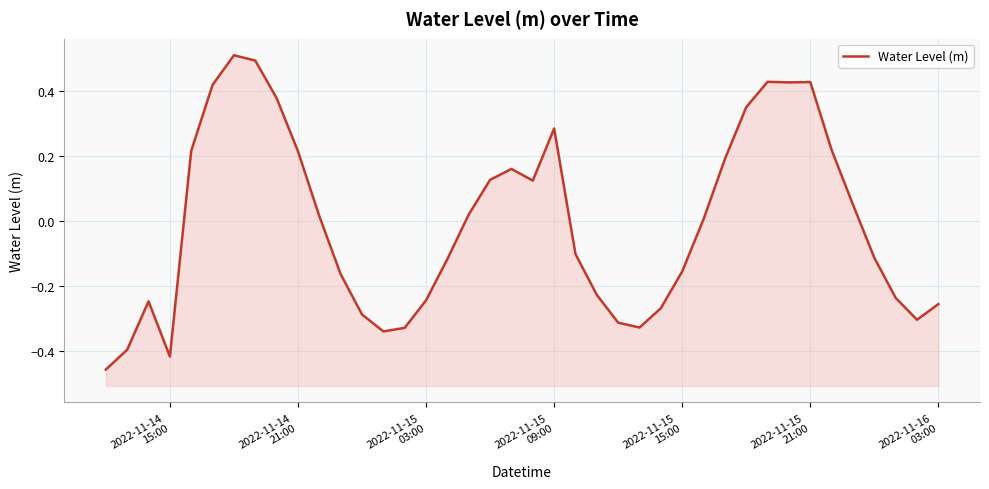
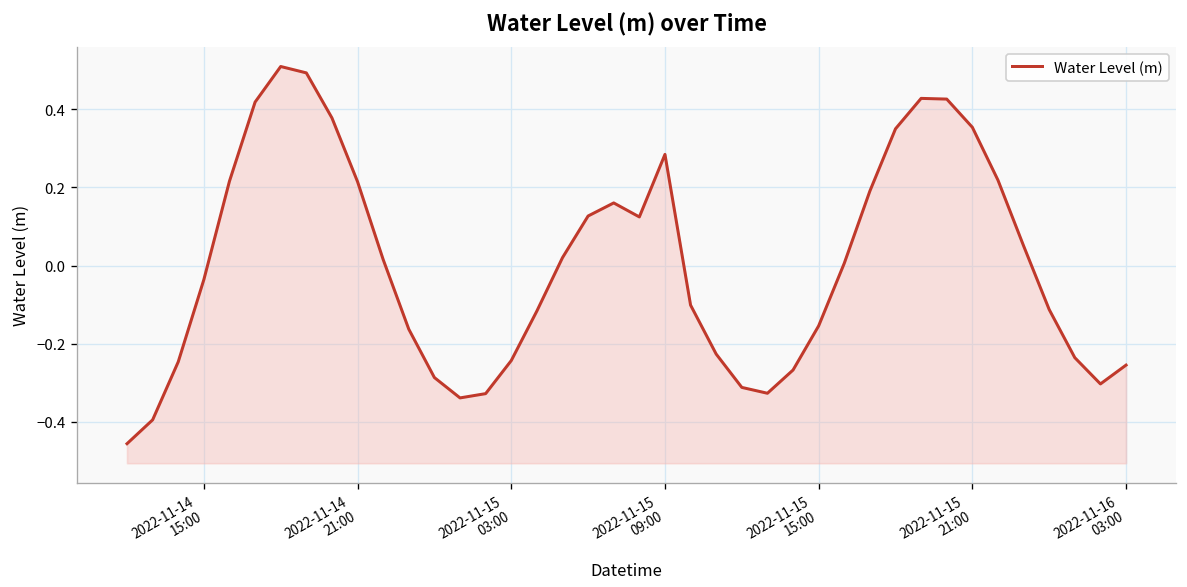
2022-11-14 15:00: -0.42 -> -0.04
2022-11-15 21:00: 0.43 -> 0.35
